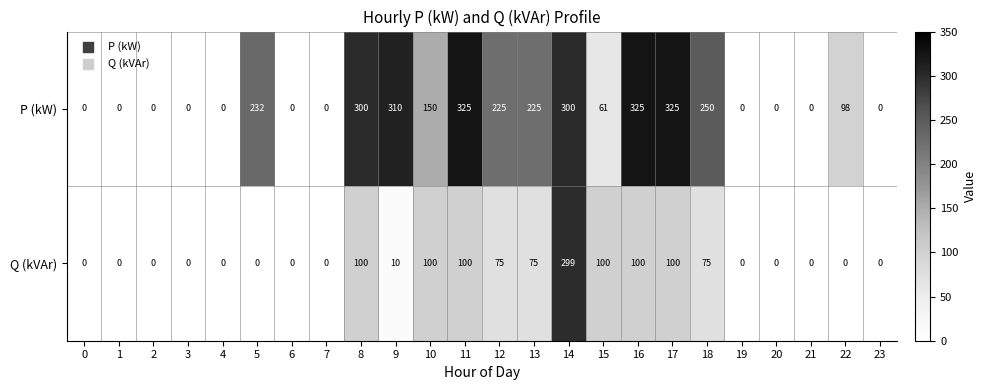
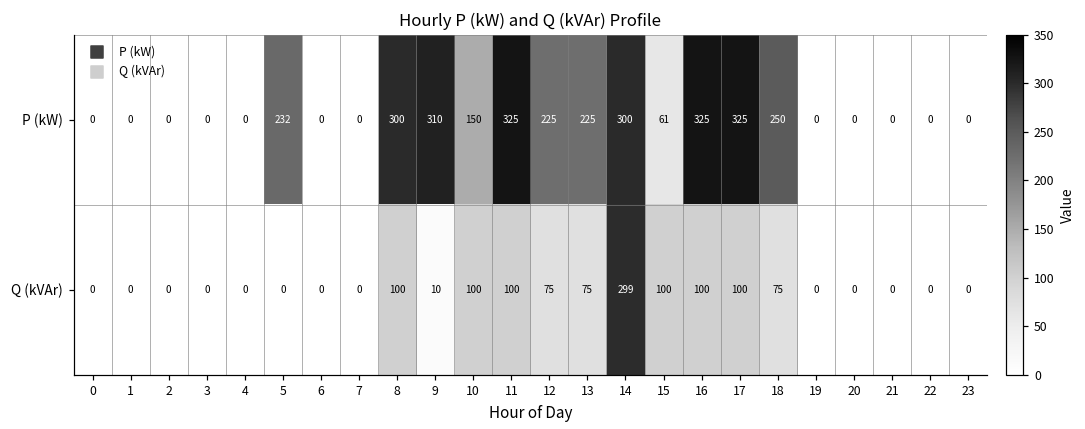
P (kW), 22: 98 -> 0
